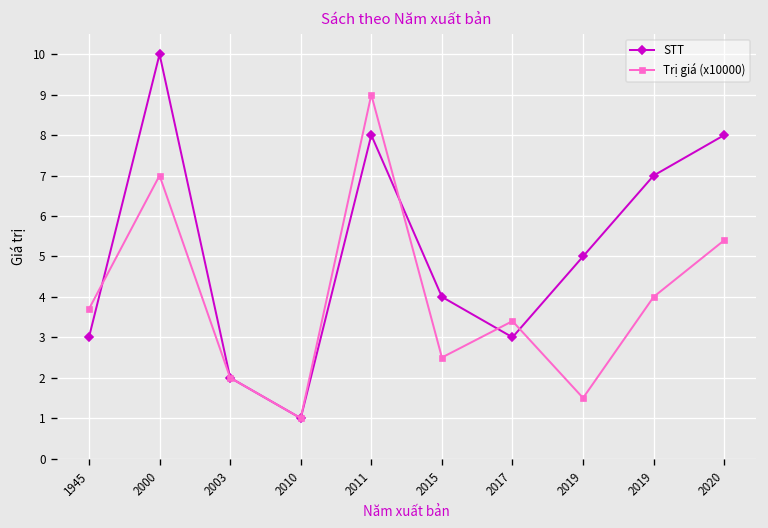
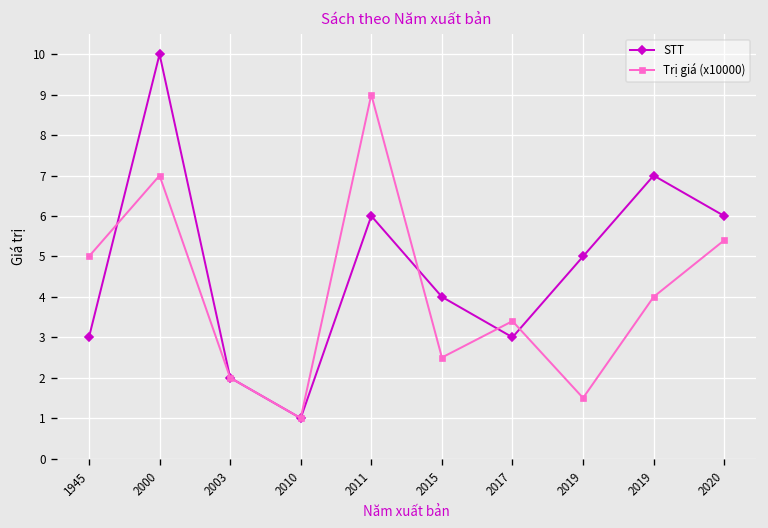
Trị giá (x10000), 1945: 3.7 -> 5.0
STT, 2011: 8 -> 6
STT, 2020: 8 -> 6
